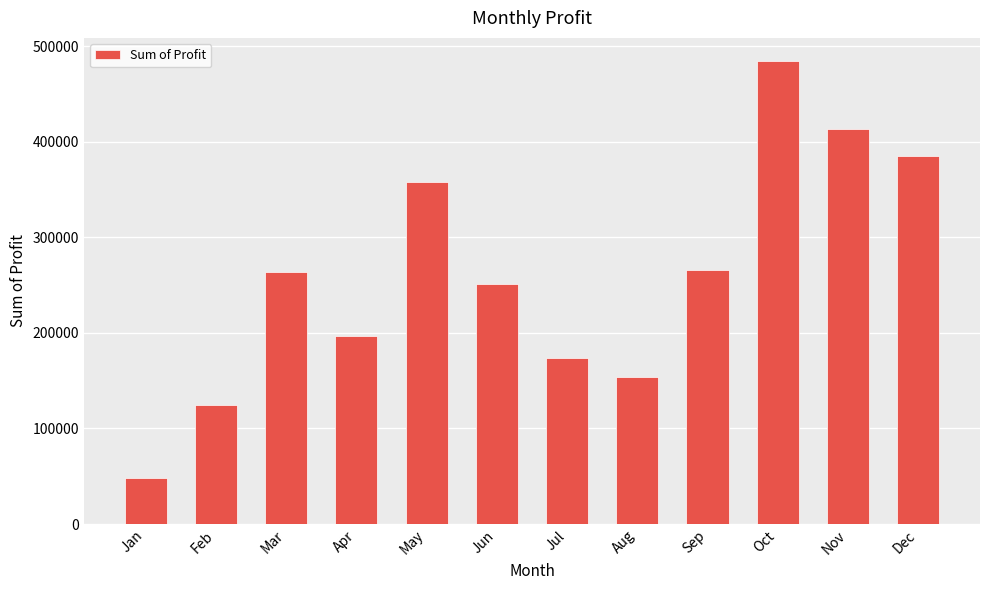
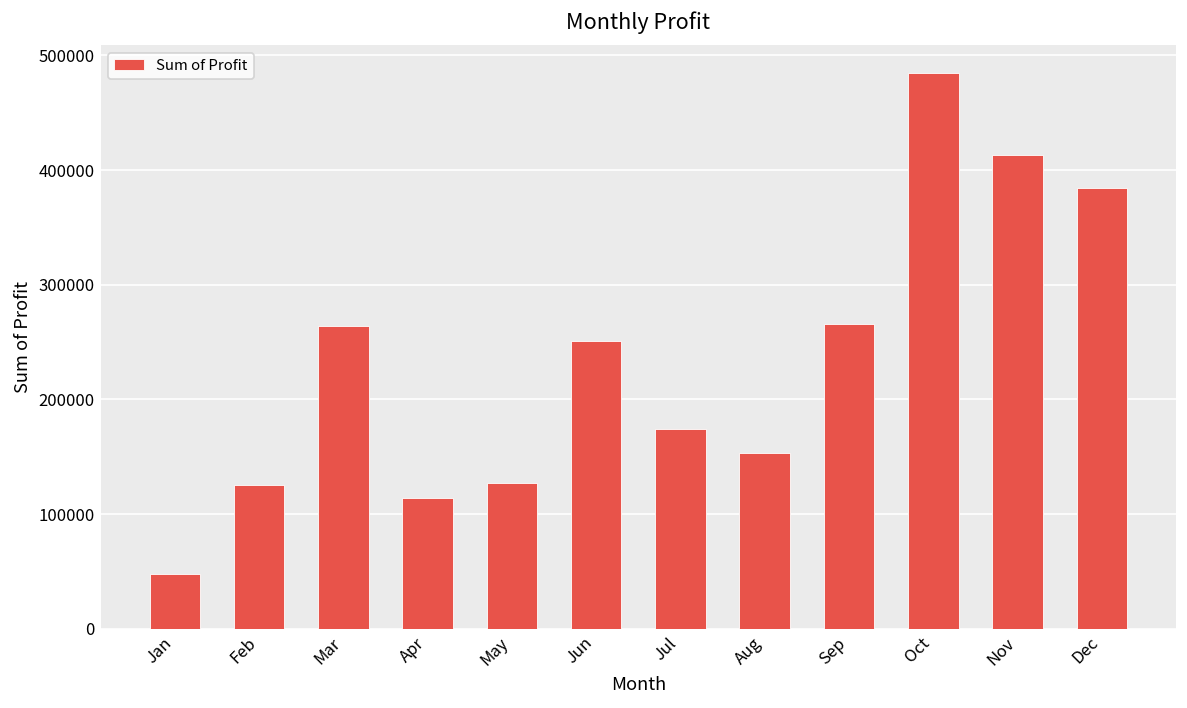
Apr: 200000 -> 110000
May: 360000 -> 130000
